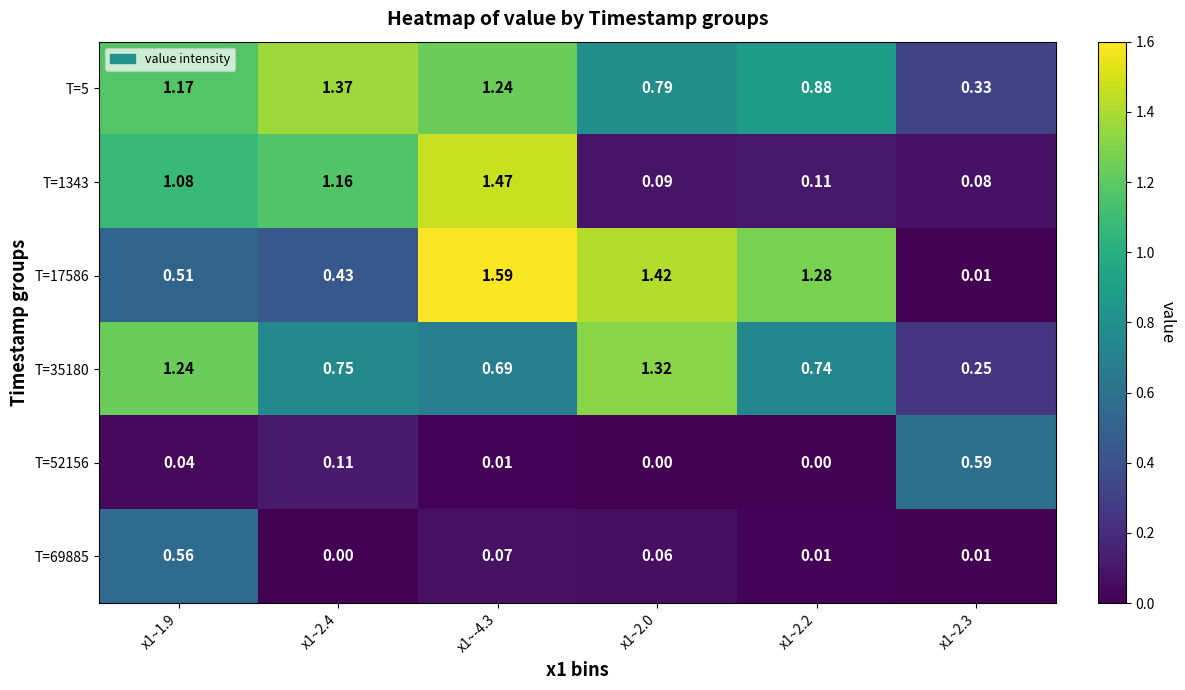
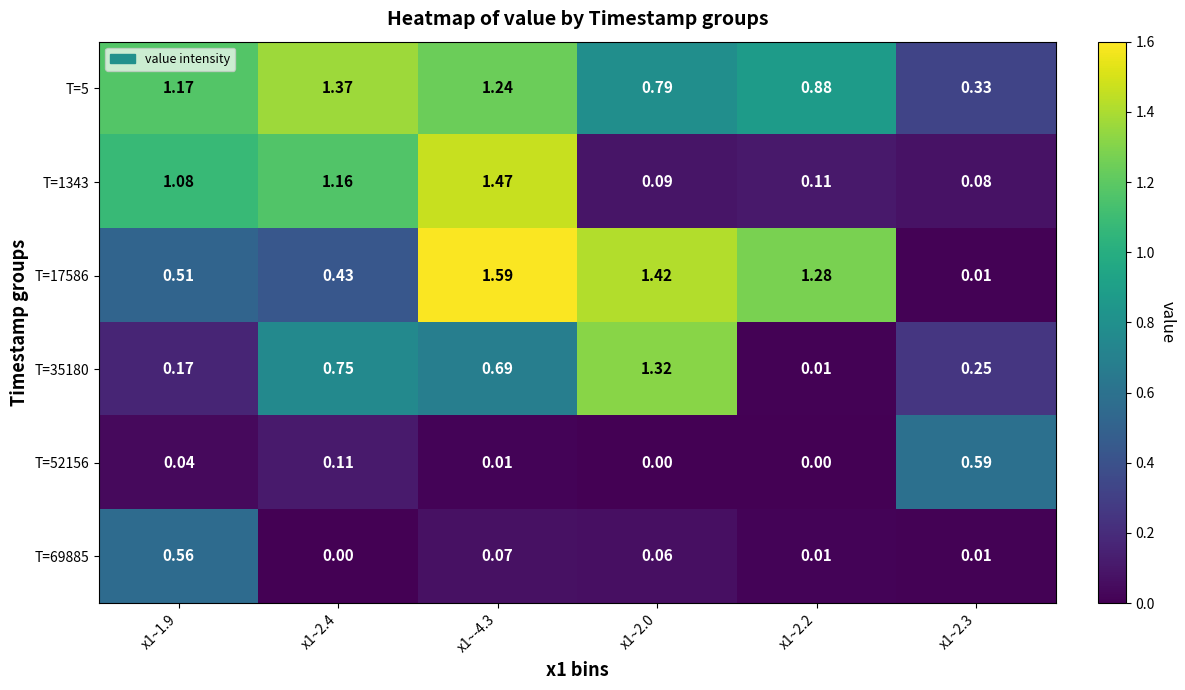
T=35180, x1~1.9: 1.24 -> 0.17
T=35180, x1~2.2: 0.74 -> 0.01
